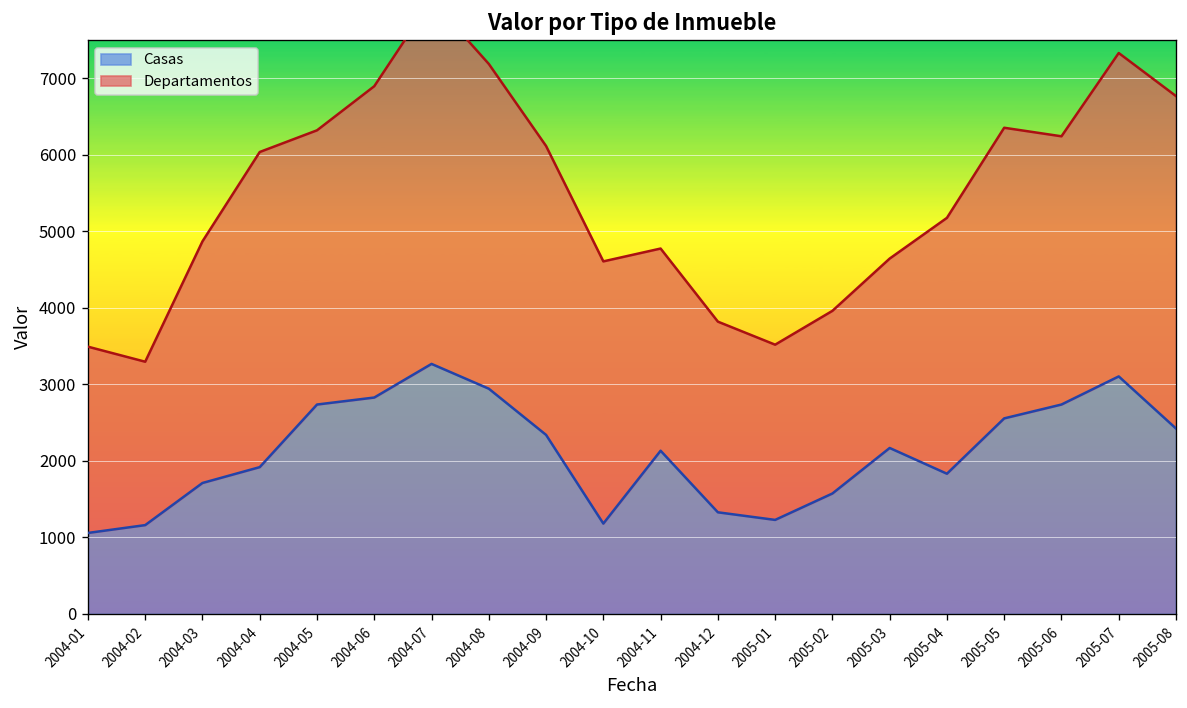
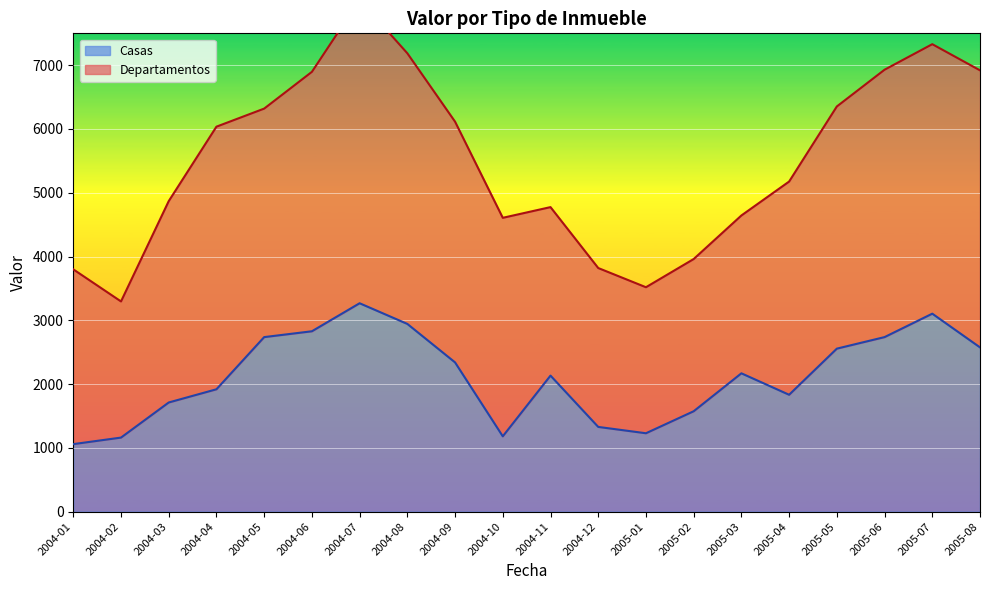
Departamentos, 2004-01: 2400 -> 2700
Departamentos, 2005-06: 3500 -> 4200
Casas, 2005-08: 2400 -> 2600
